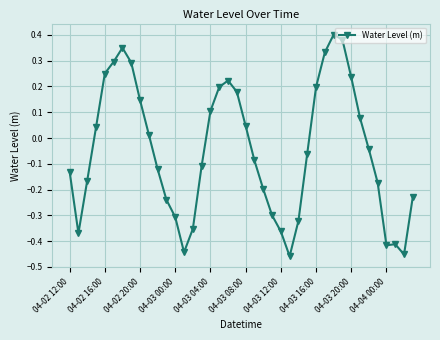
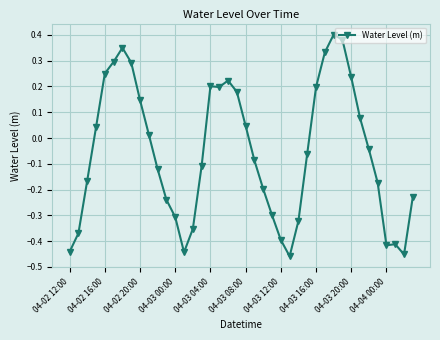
04-02 12:00: -0.13 -> -0.44
04-03 04:00: 0.10 -> 0.20
04-03 12:00: -0.36 -> -0.40
